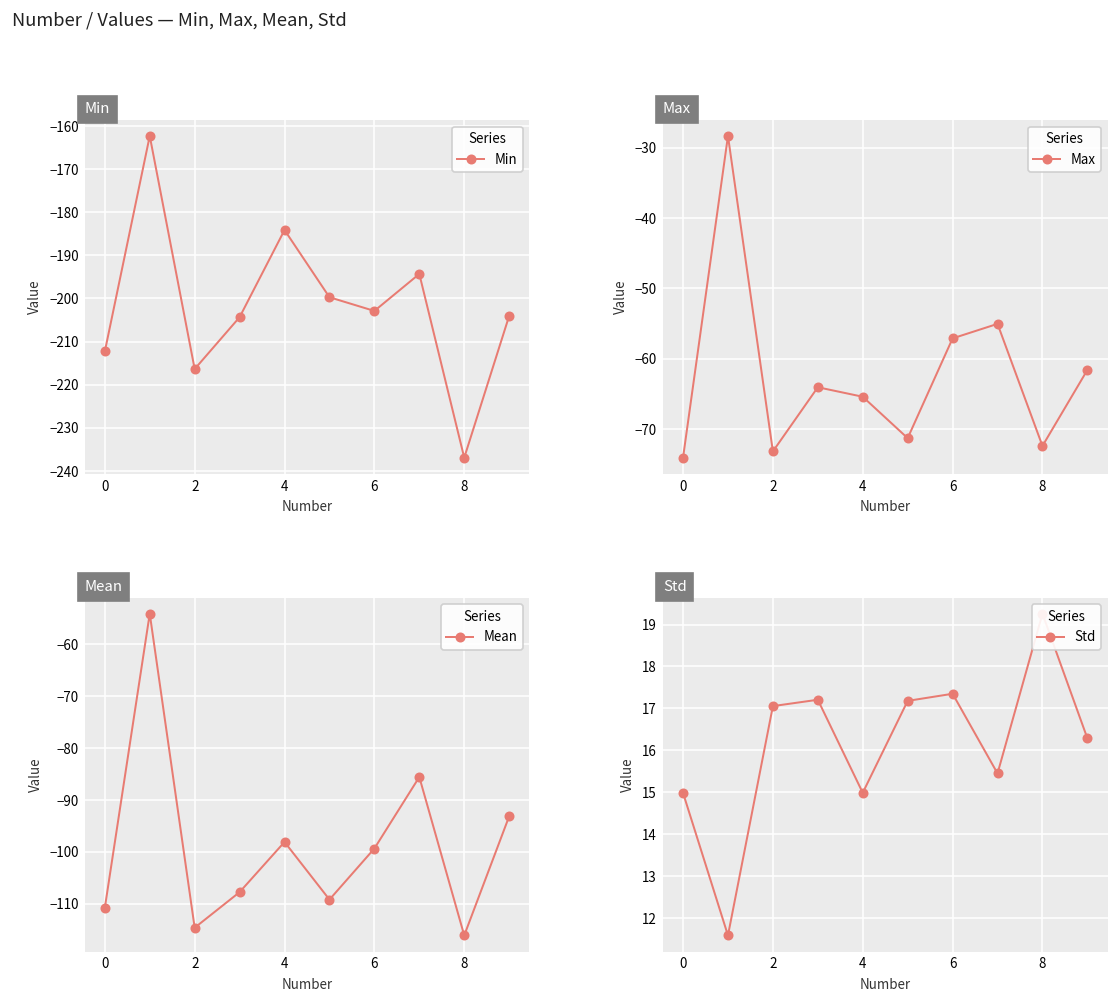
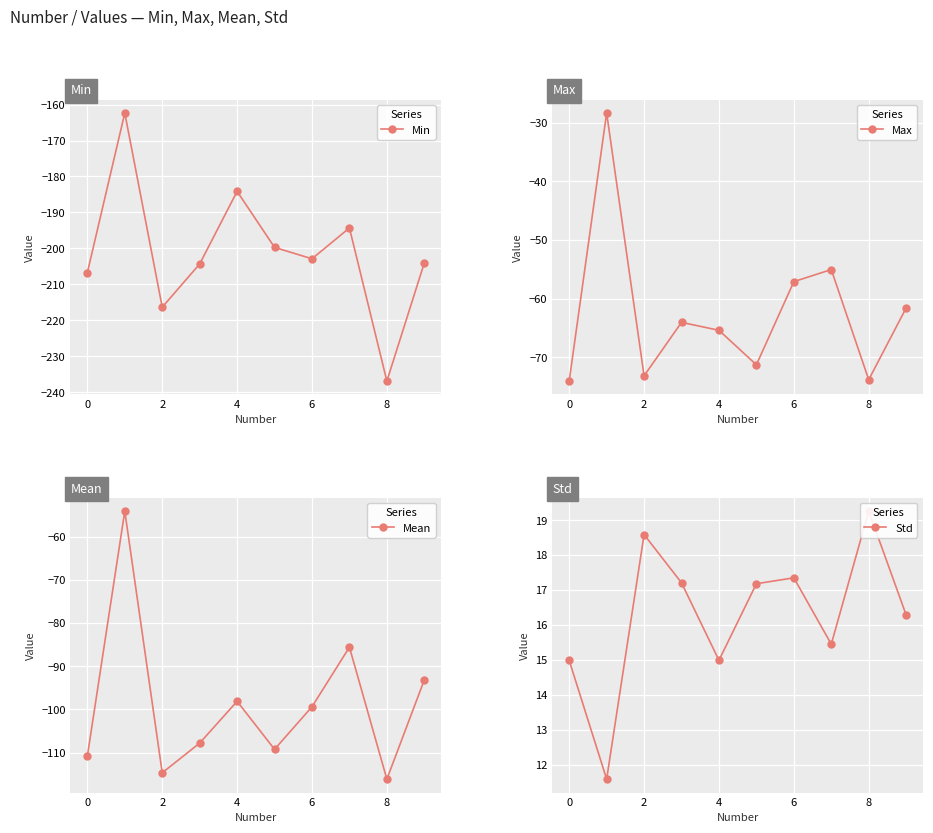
Min, 0: -212 -> -207
Max, 8: -72 -> -74
Std, 2: 17.1 -> 18.6
